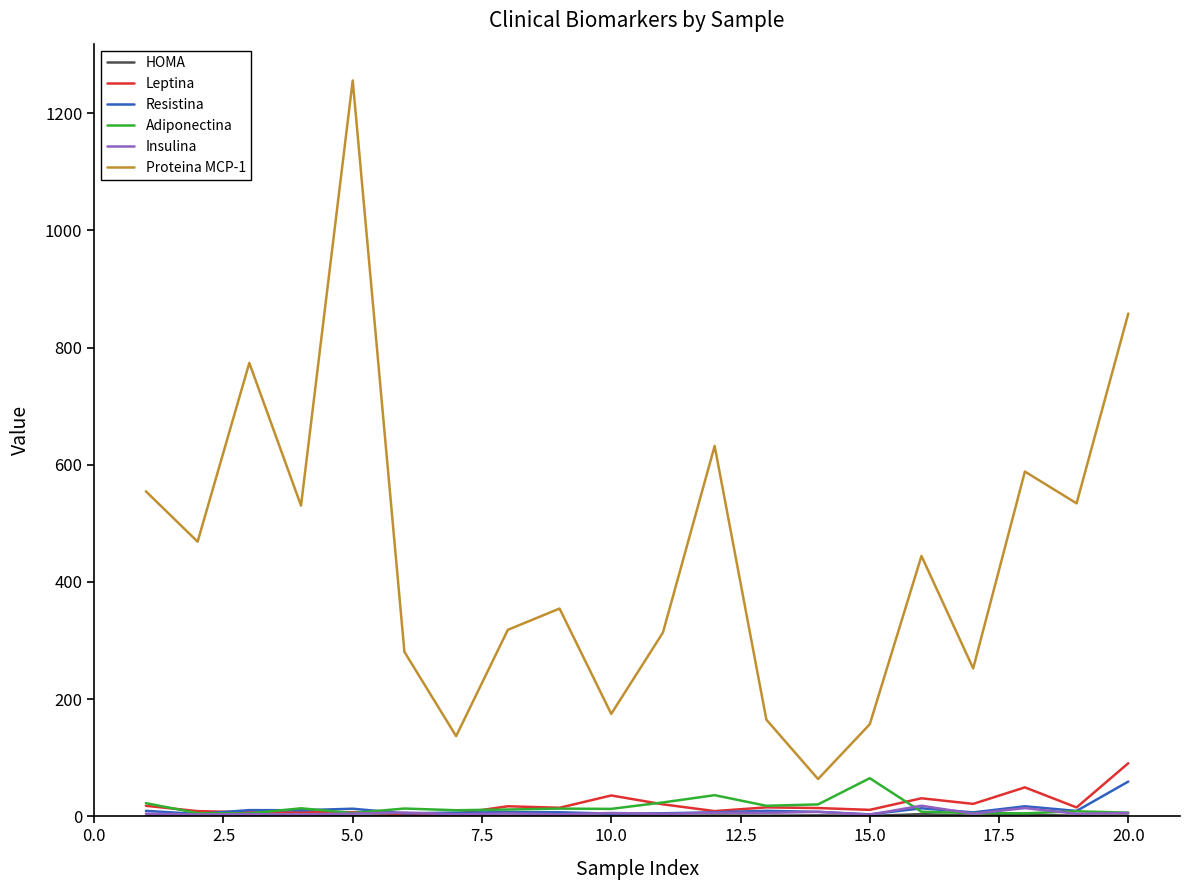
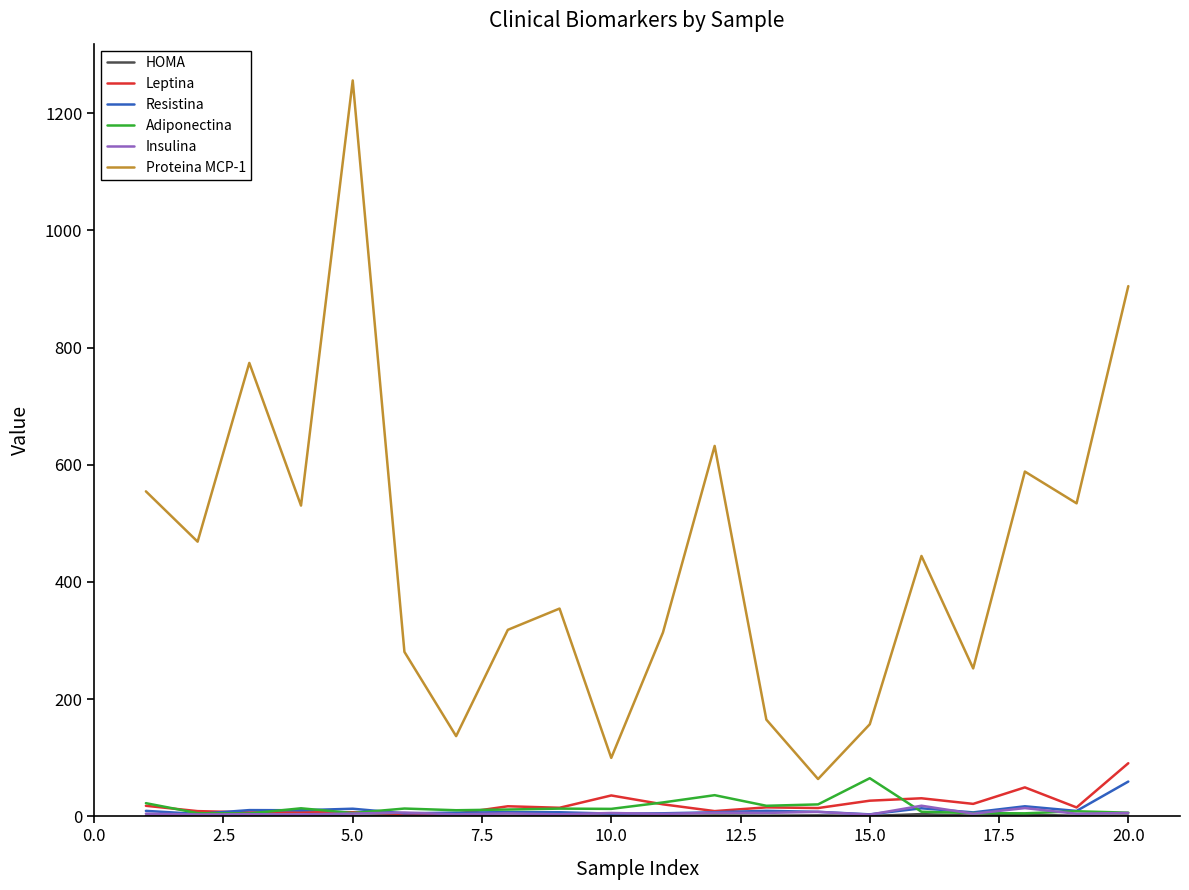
Proteina MCP-1, 10.0: 170 -> 100
Leptina, 15.0: 10 -> 30
Proteina MCP-1, 20.0: 860 -> 900
